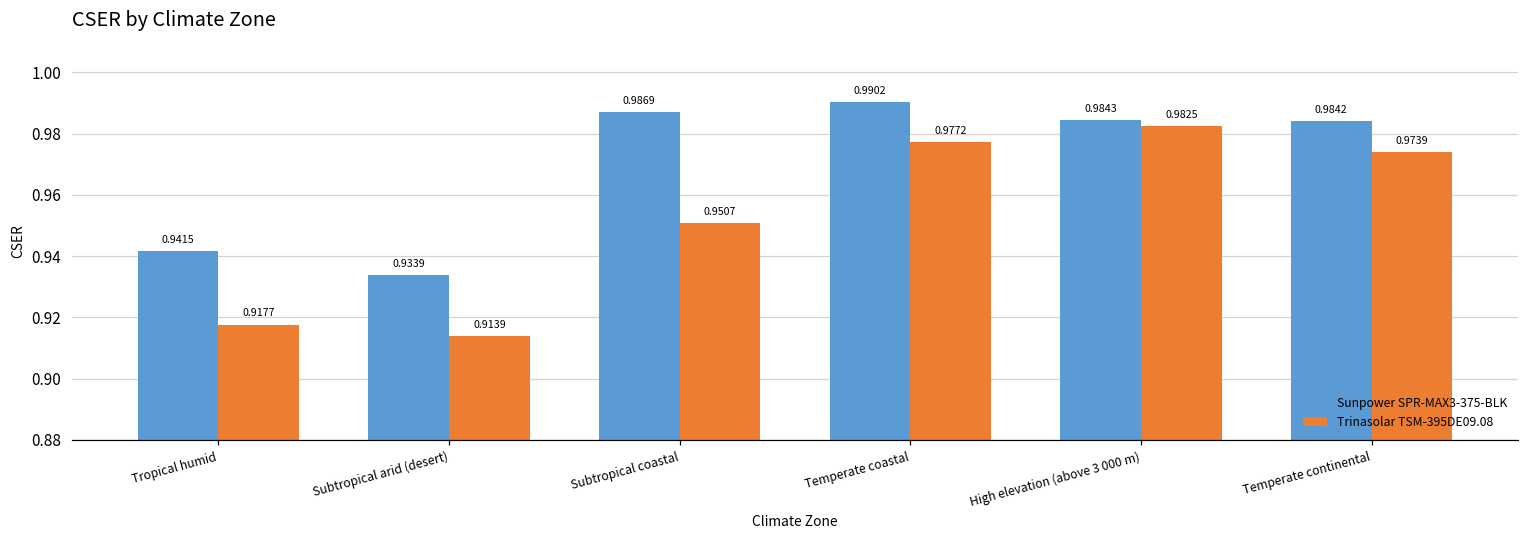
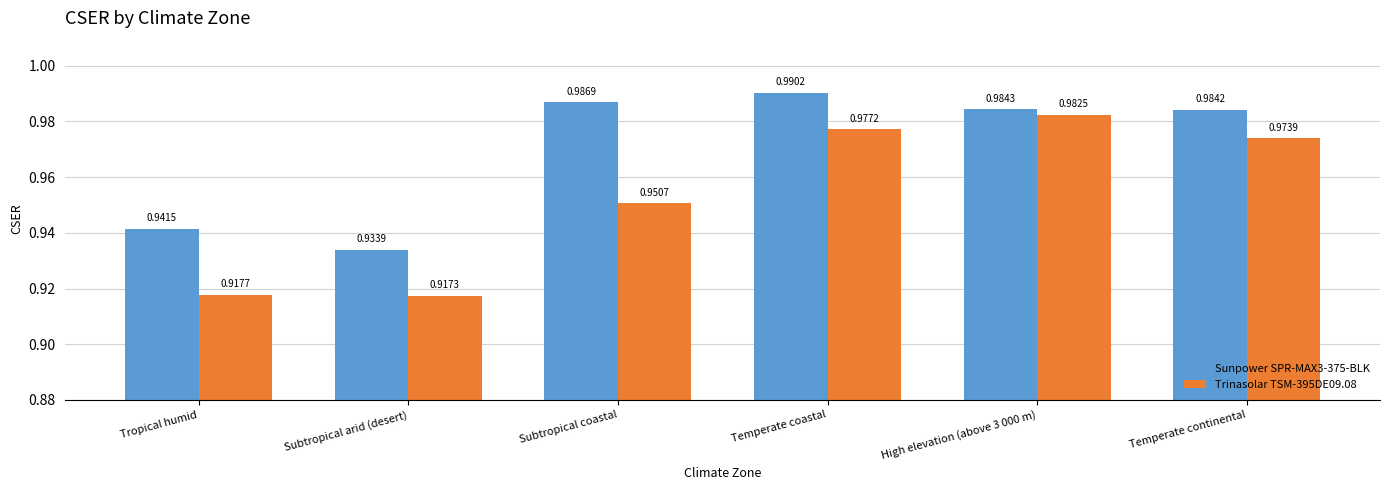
Trinasolar TSM-395DE09.08, Subtropical arid (desert): 0.9139 -> 0.9173
